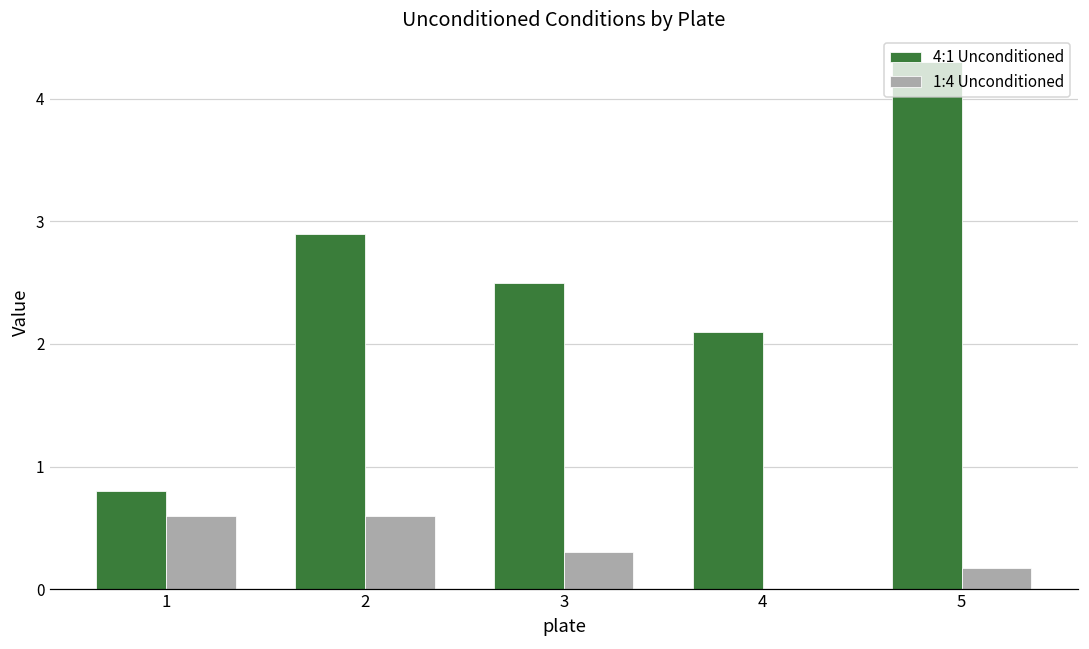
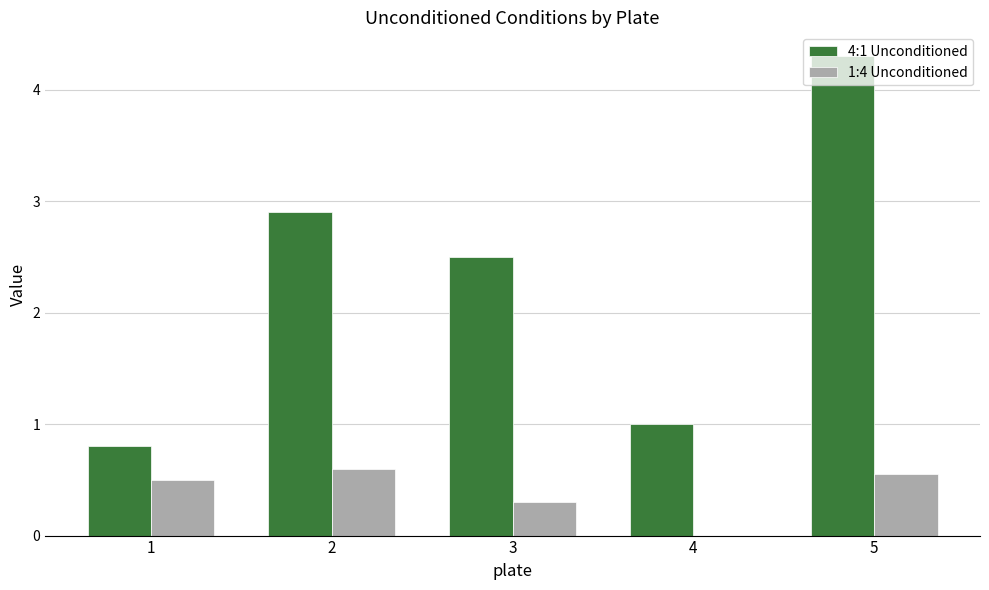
1:4 Unconditioned, 1: 0.6 -> 0.5
4:1 Unconditioned, 4: 2.1 -> 1.0
1:4 Unconditioned, 5: 0.17 -> 0.55
